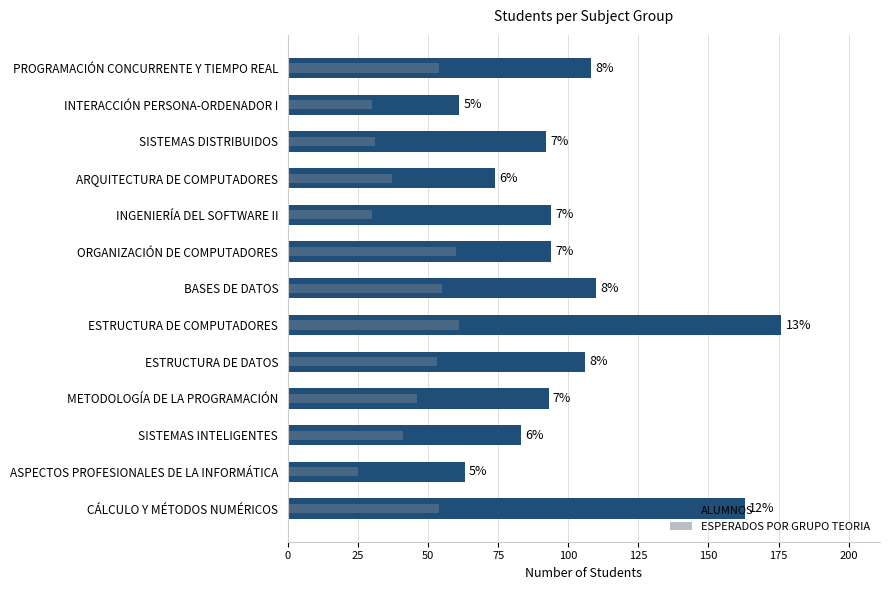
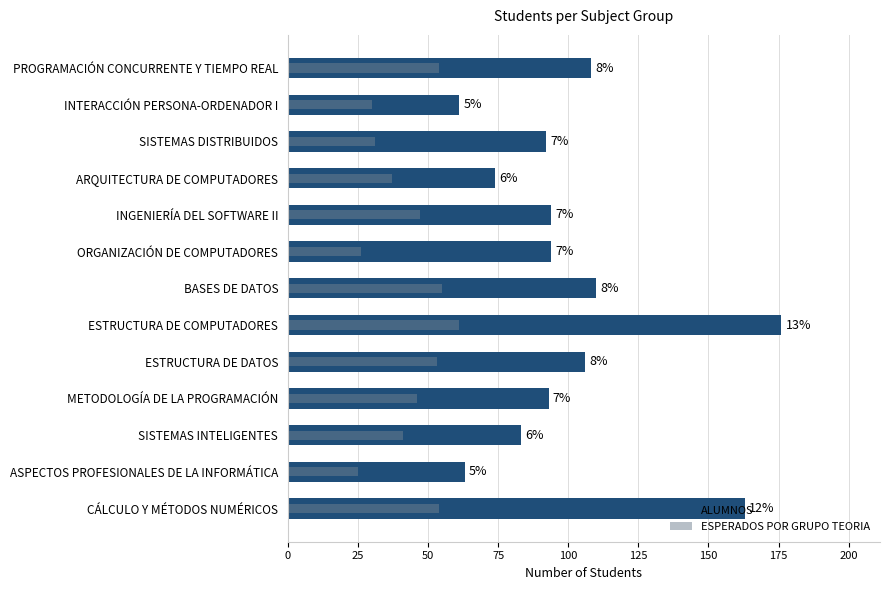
ESPERADOS POR GRUPO TEORIA, INGENIERÍA DEL SOFTWARE II: 30 -> 47
ESPERADOS POR GRUPO TEORIA, ORGANIZACIÓN DE COMPUTADORES: 60 -> 26
